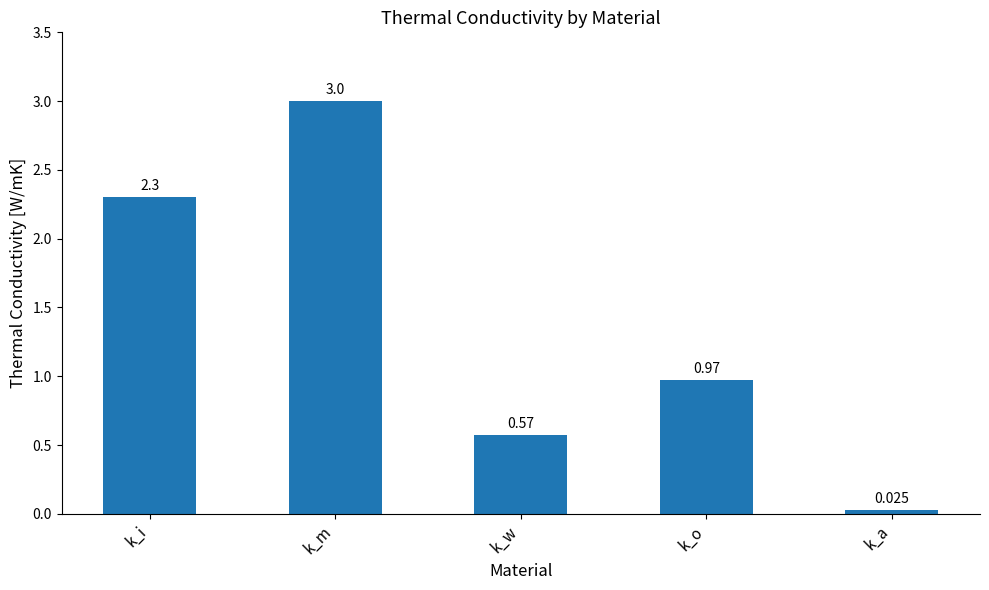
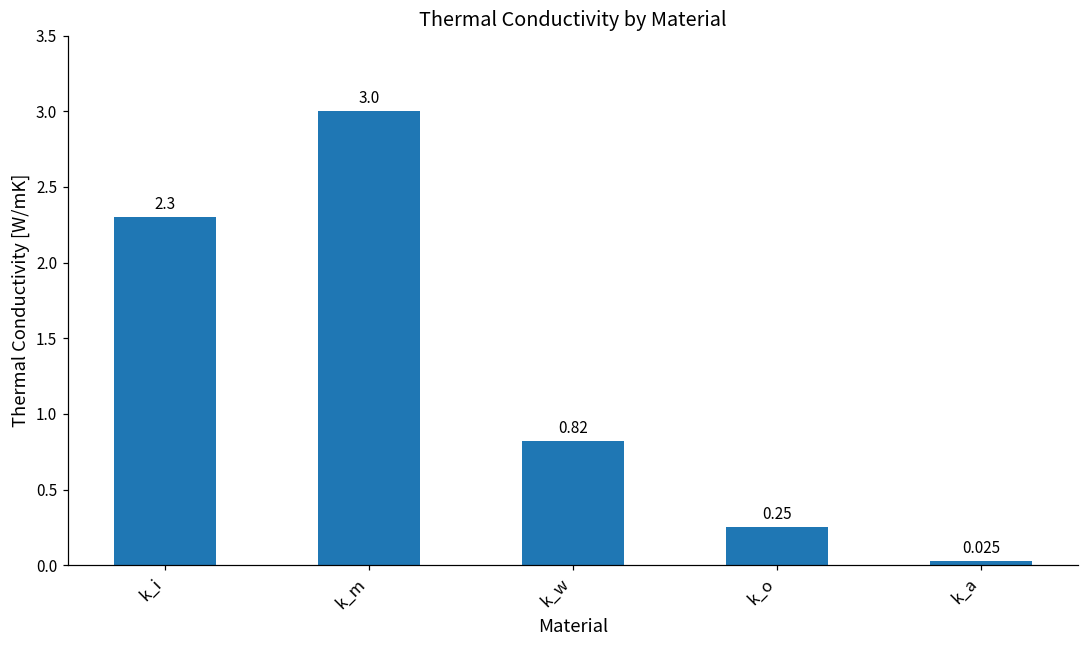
k_w: 0.57 -> 0.82
k_o: 0.97 -> 0.25
